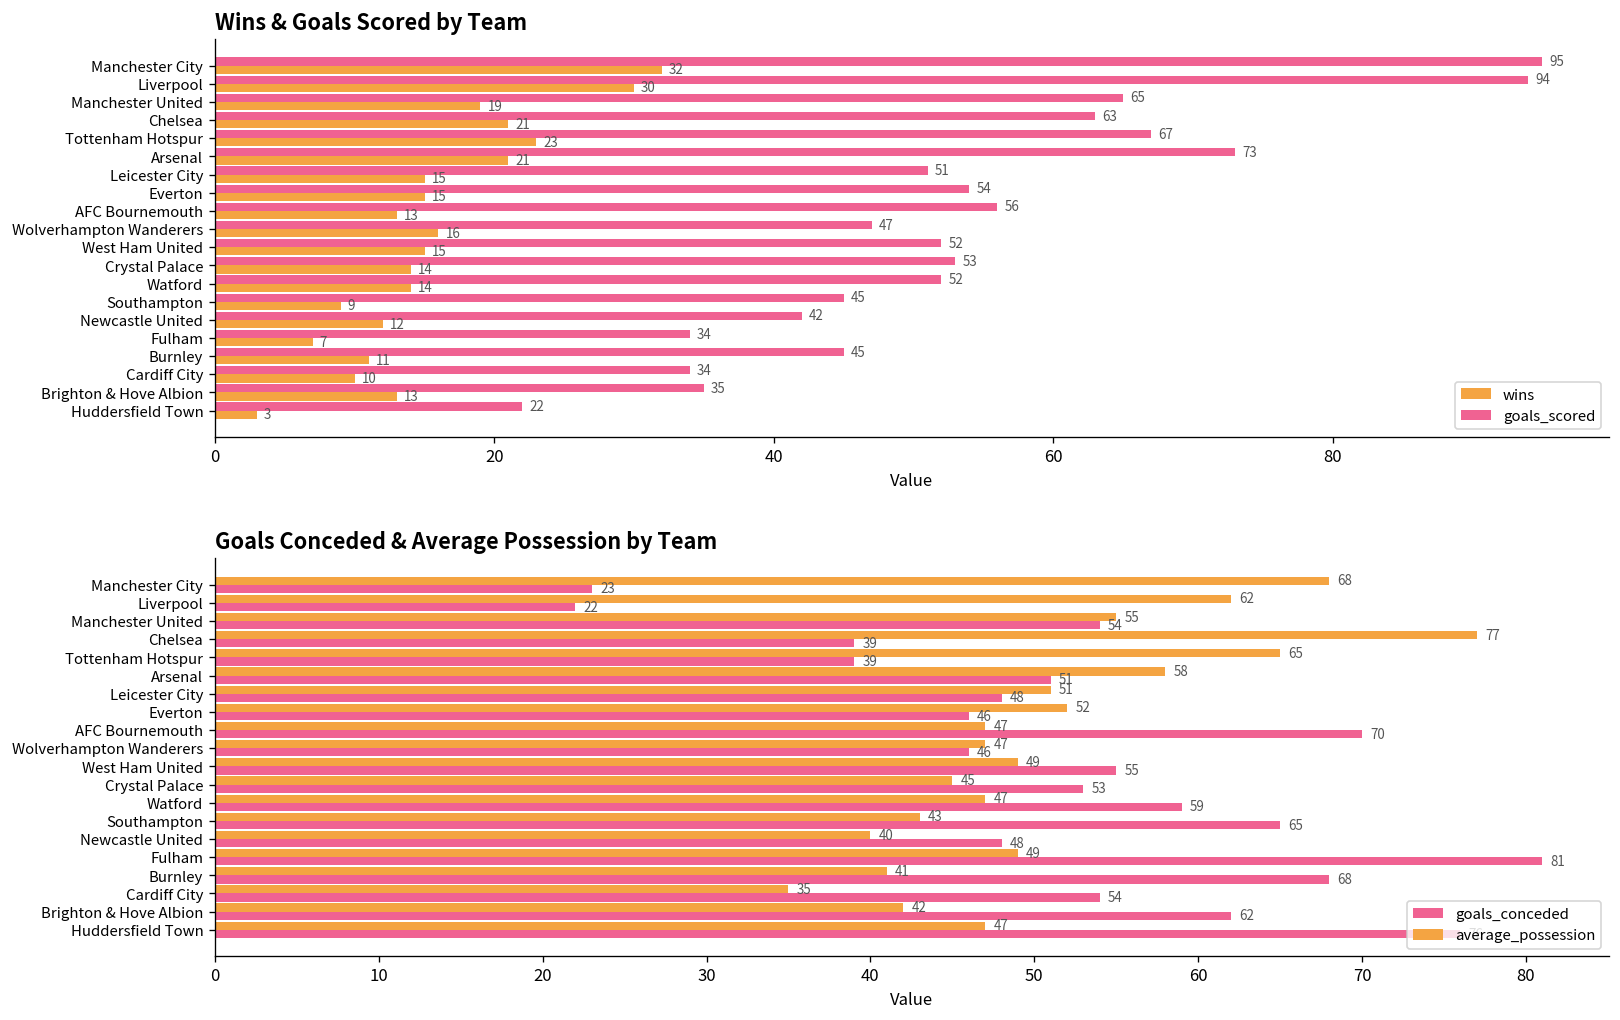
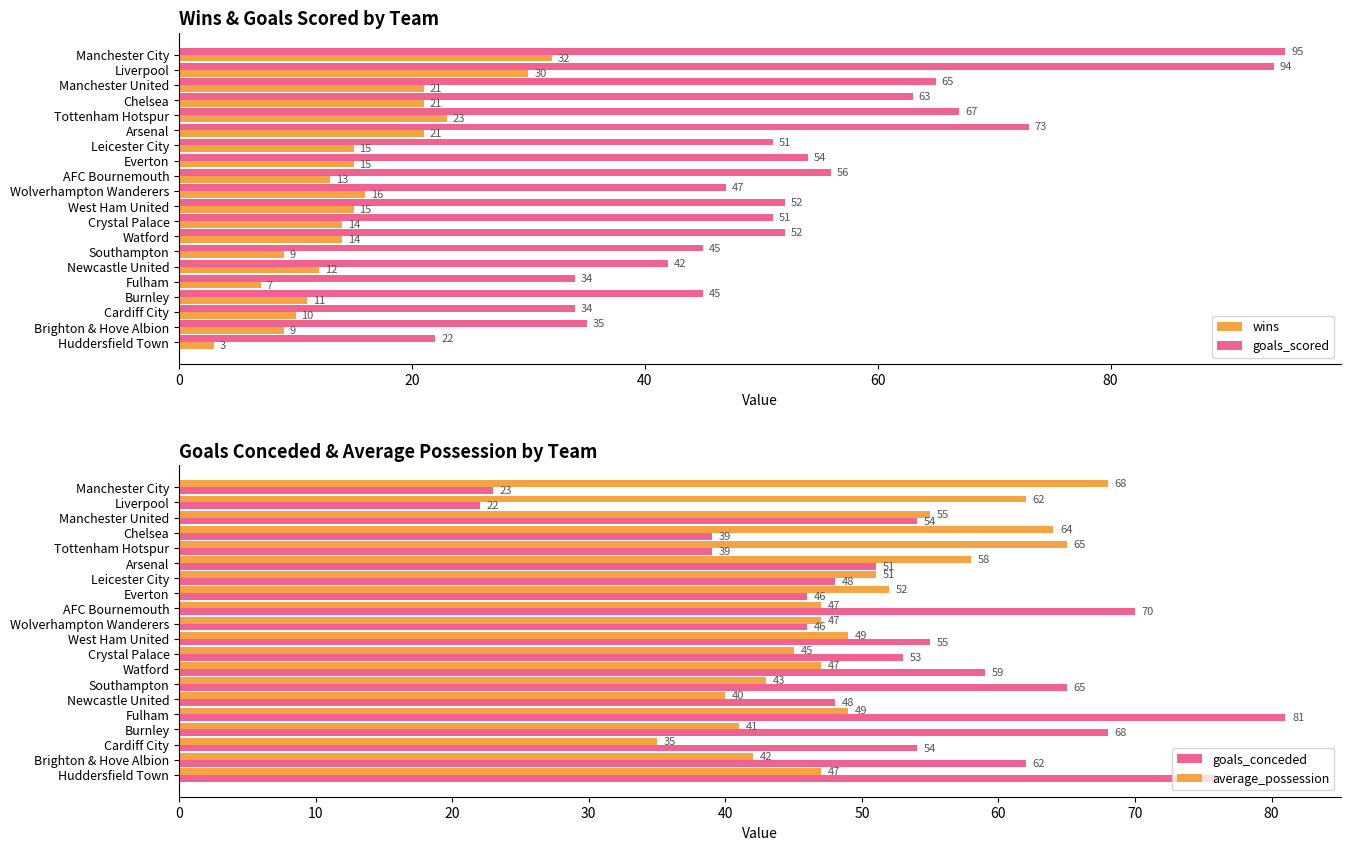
Wins & Goals Scored by Team, wins, Manchester United: 19 -> 21
Wins & Goals Scored by Team, goals_scored, Crystal Palace: 53 -> 51
Wins & Goals Scored by Team, wins, Brighton & Hove Albion: 13 -> 9
Goals Conceded & Average Possession by Team, average_possession, Chelsea: 77 -> 64
